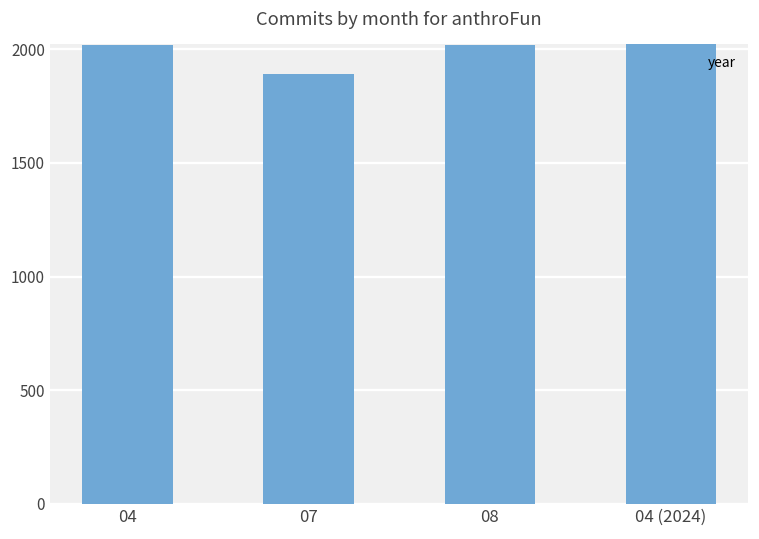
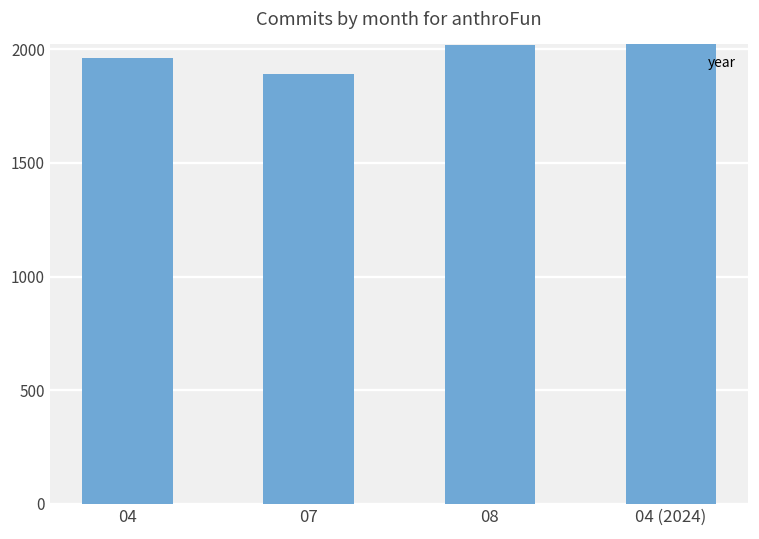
04: 2020 -> 1960
